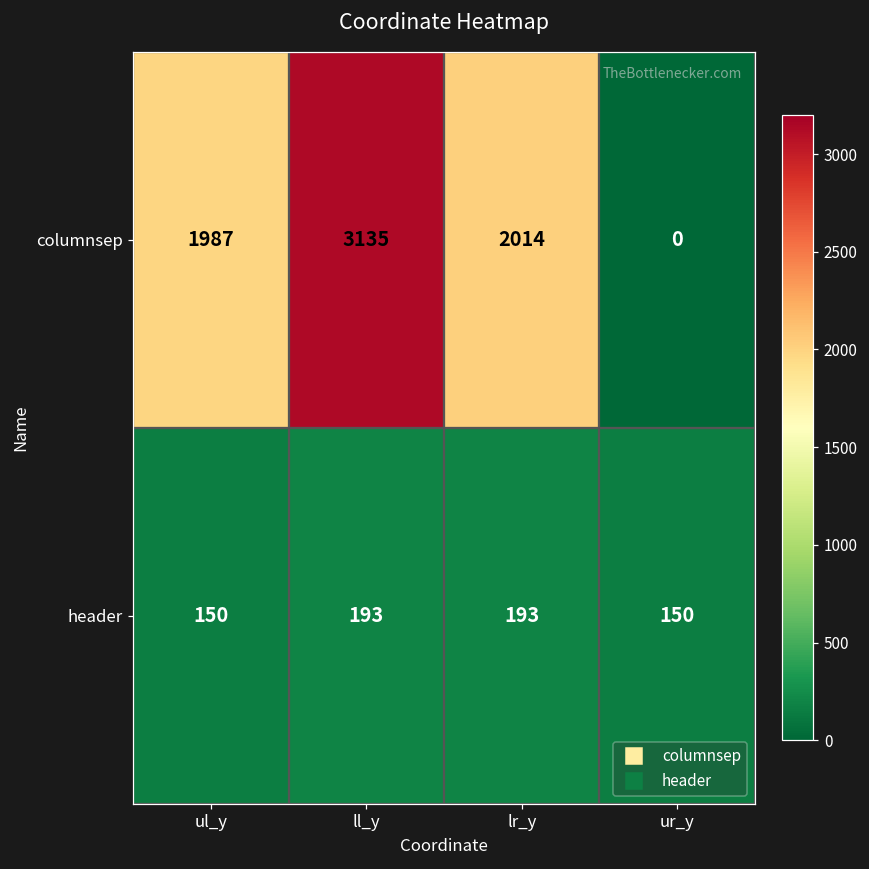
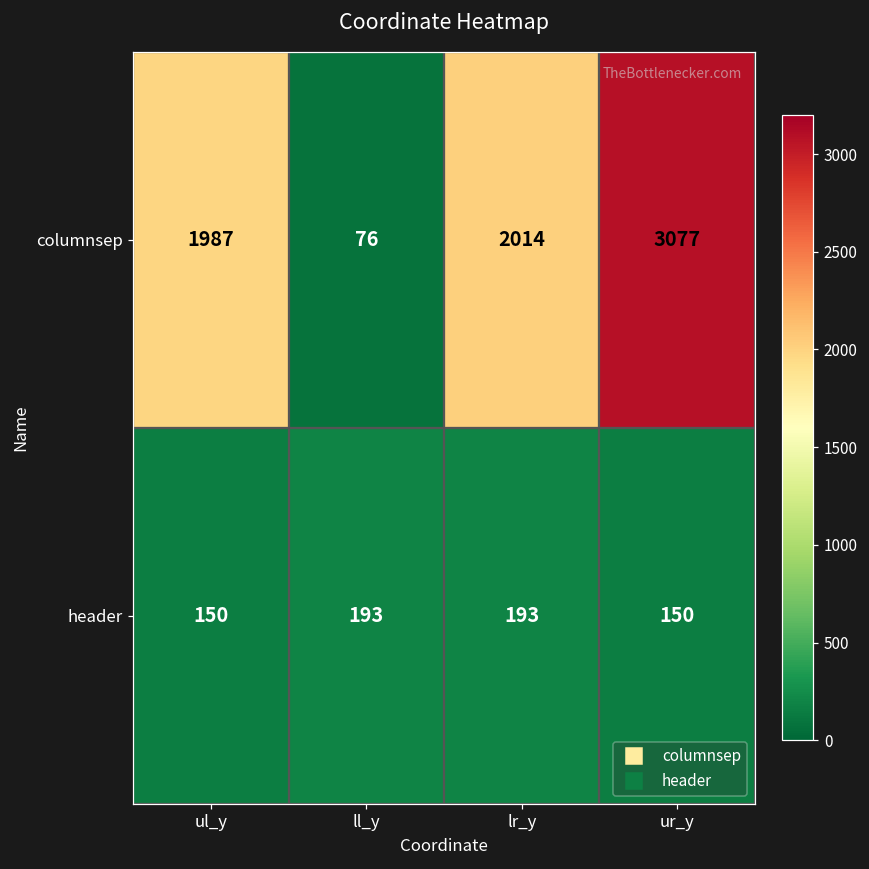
columnsep, ll_y: 3135 -> 76
columnsep, ur_y: 0 -> 3077
